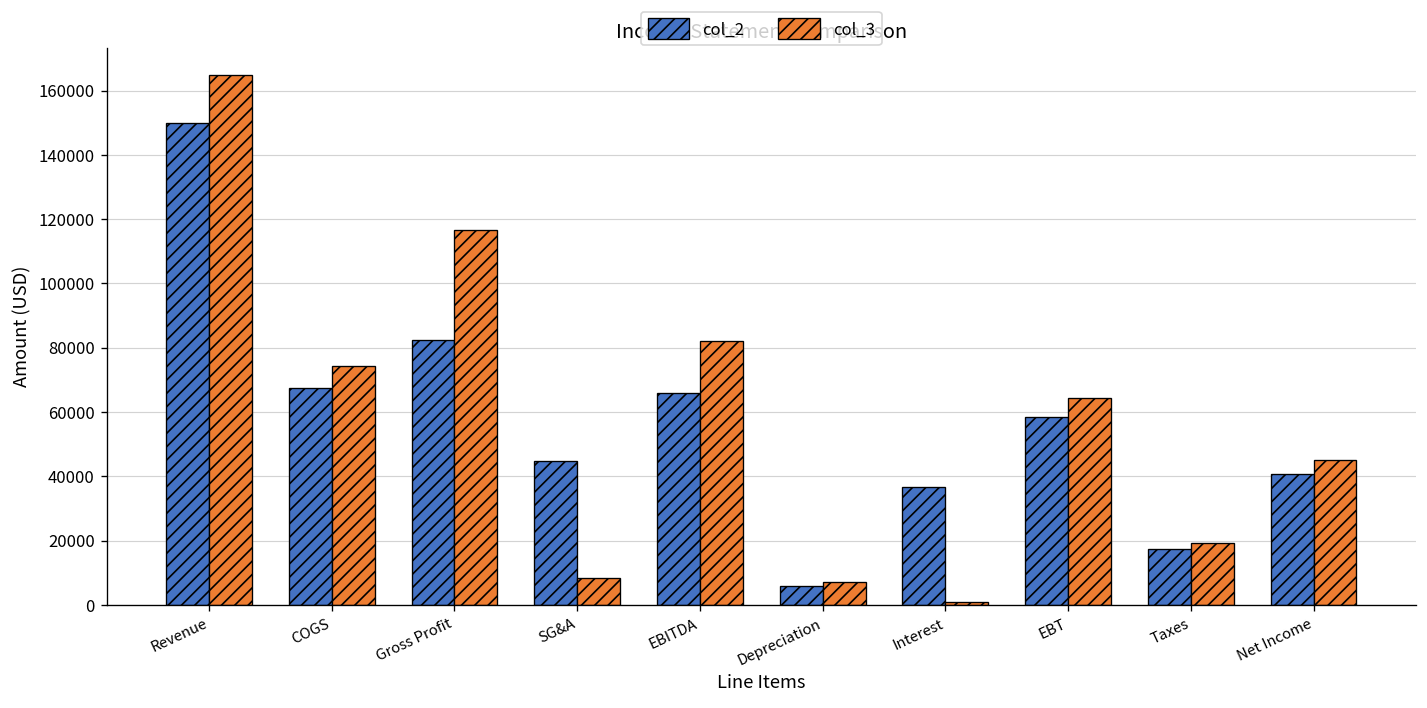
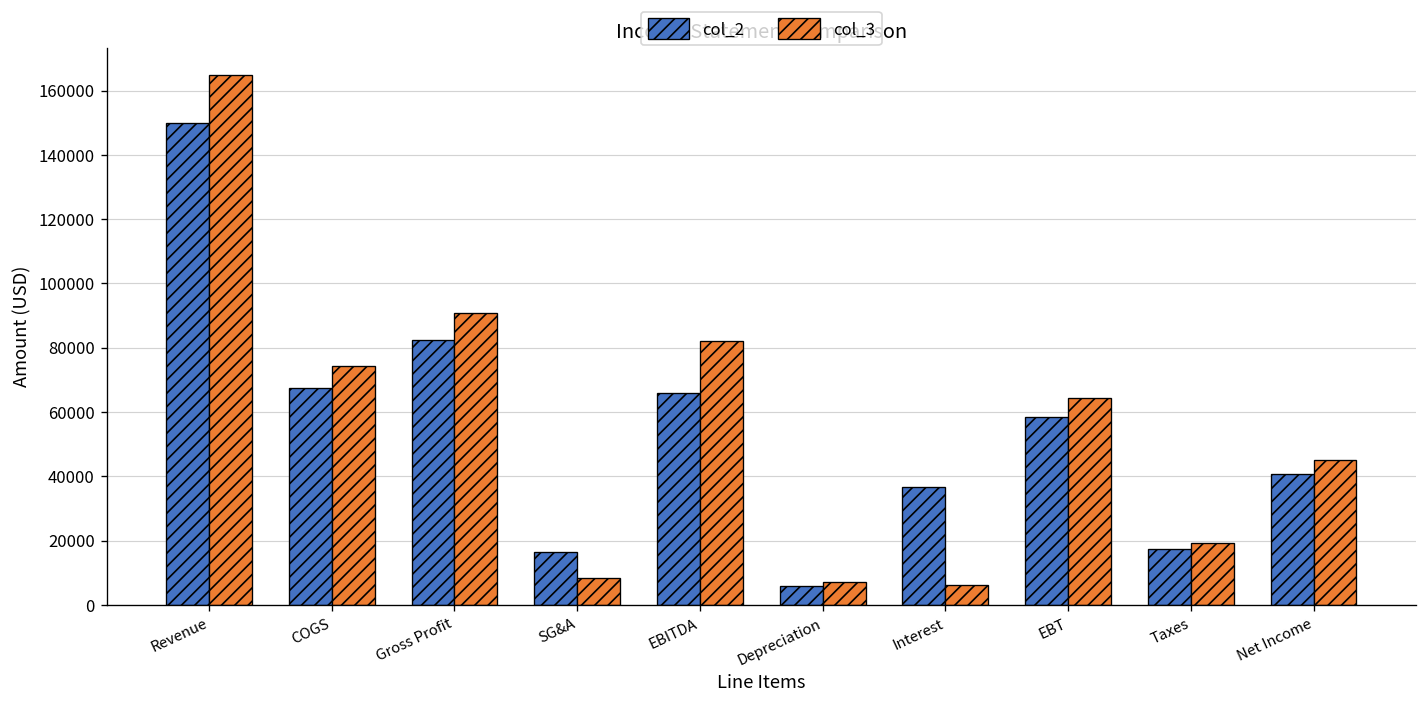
col_3, Gross Profit: 117000 -> 91000
col_2, SG&A: 45000 -> 17000
col_3, Interest: 1000 -> 6000
